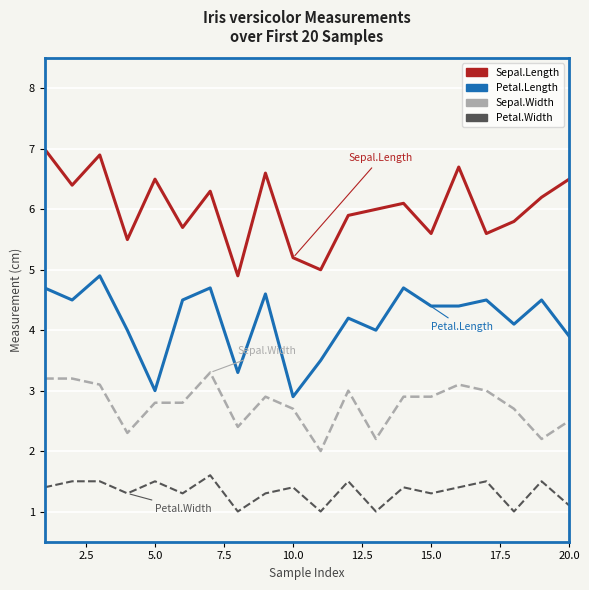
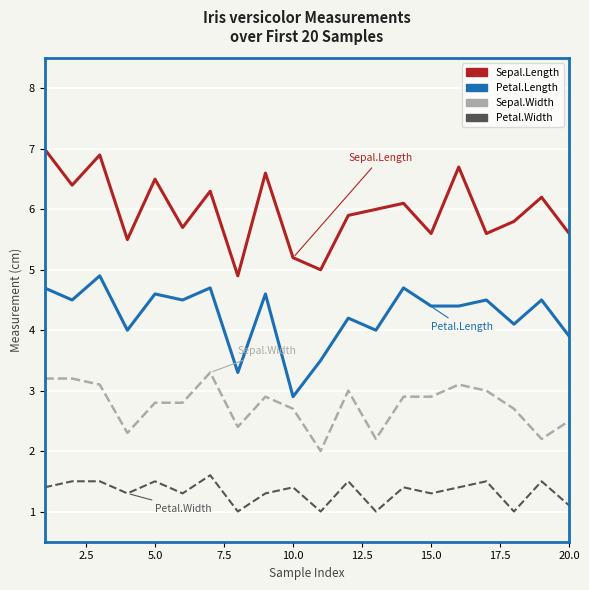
Petal.Length, 5.0: 3.0 -> 4.6
Sepal.Length, 20.0: 6.5 -> 5.6
